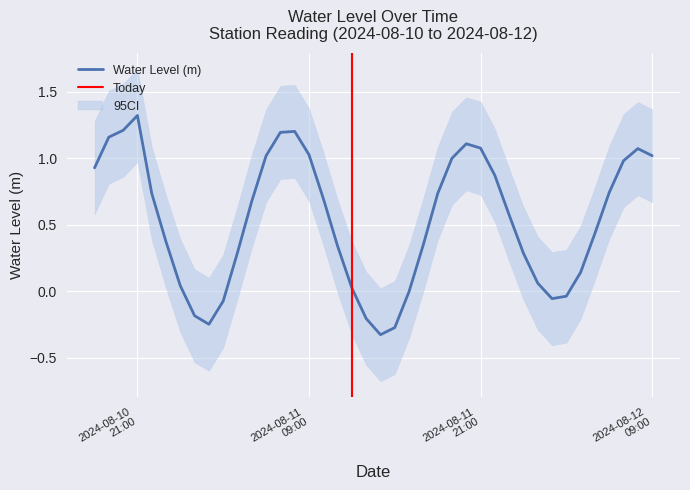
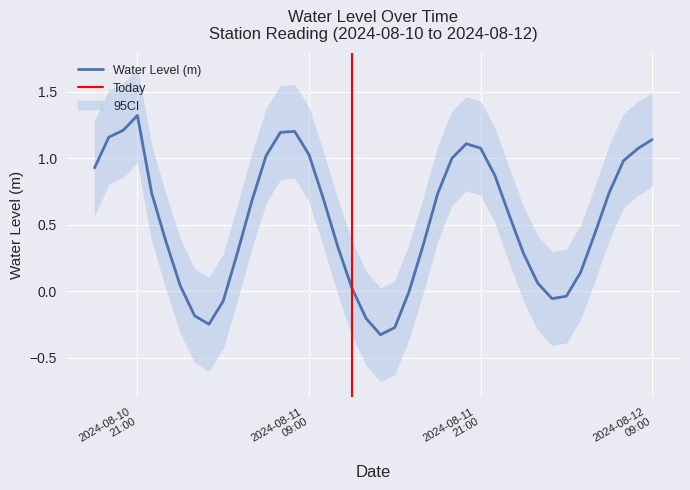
Water Level (m), 2024-08-12 09:00: 1.02 -> 1.14
